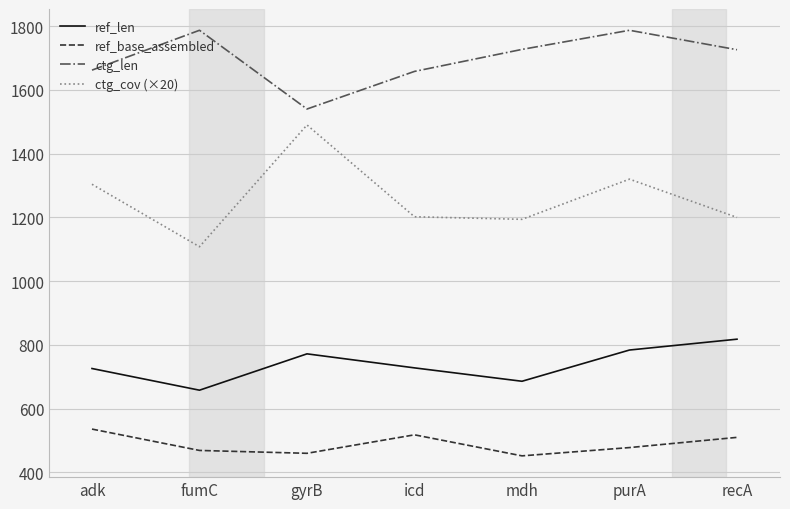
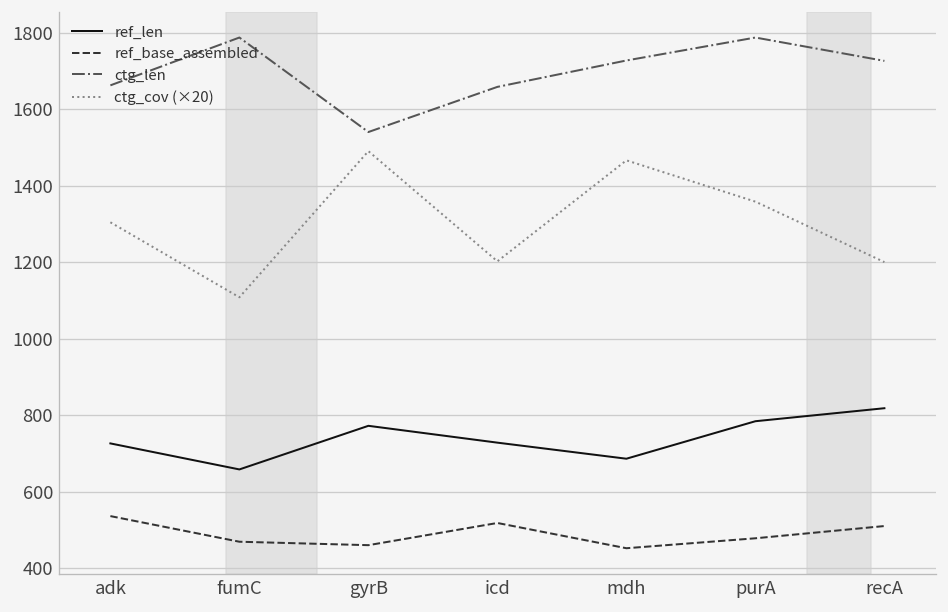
ctg_cov (×20), mdh: 1190 -> 1470
ctg_cov (×20), purA: 1320 -> 1360
